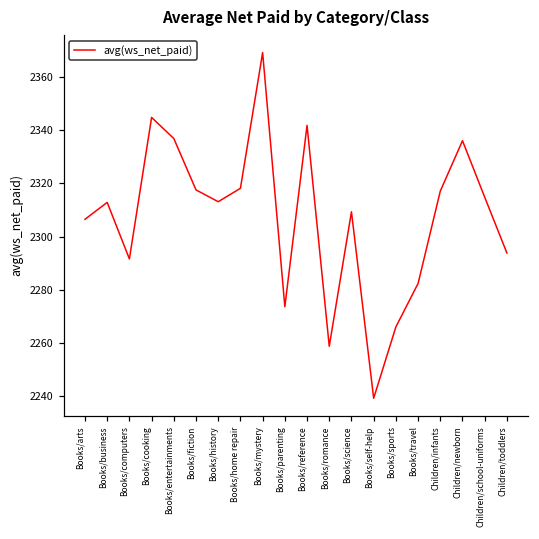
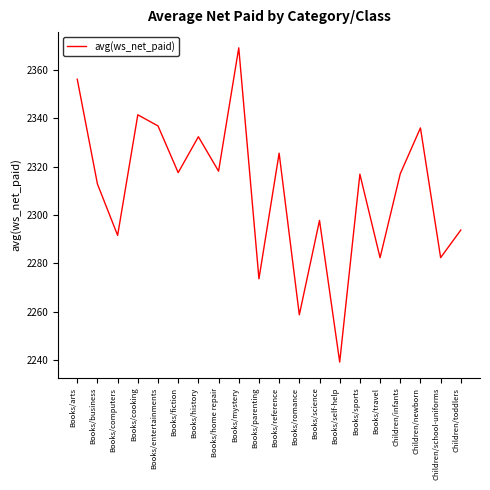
Books/arts: 2307 -> 2356
Books/cooking: 2345 -> 2341
Books/history: 2313 -> 2332
Books/reference: 2342 -> 2326
Books/science: 2309 -> 2298
Books/sports: 2266 -> 2317
Children/school-uniforms: 2315 -> 2282
